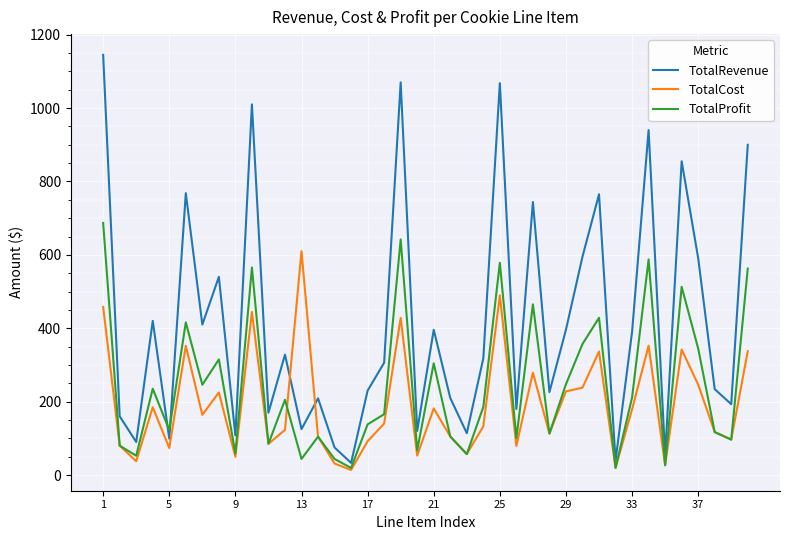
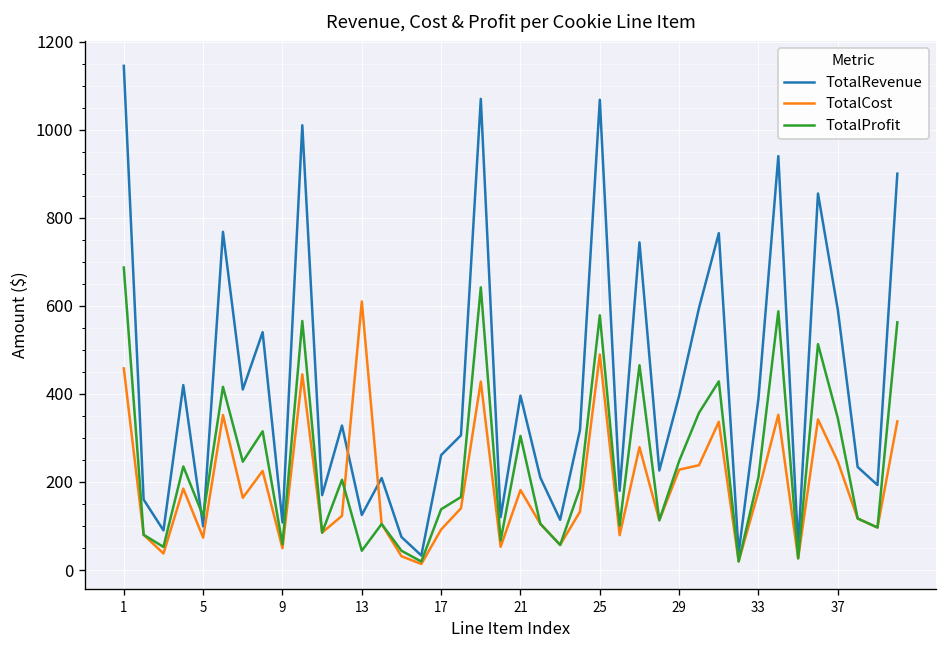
TotalRevenue, 17: 230 -> 260
